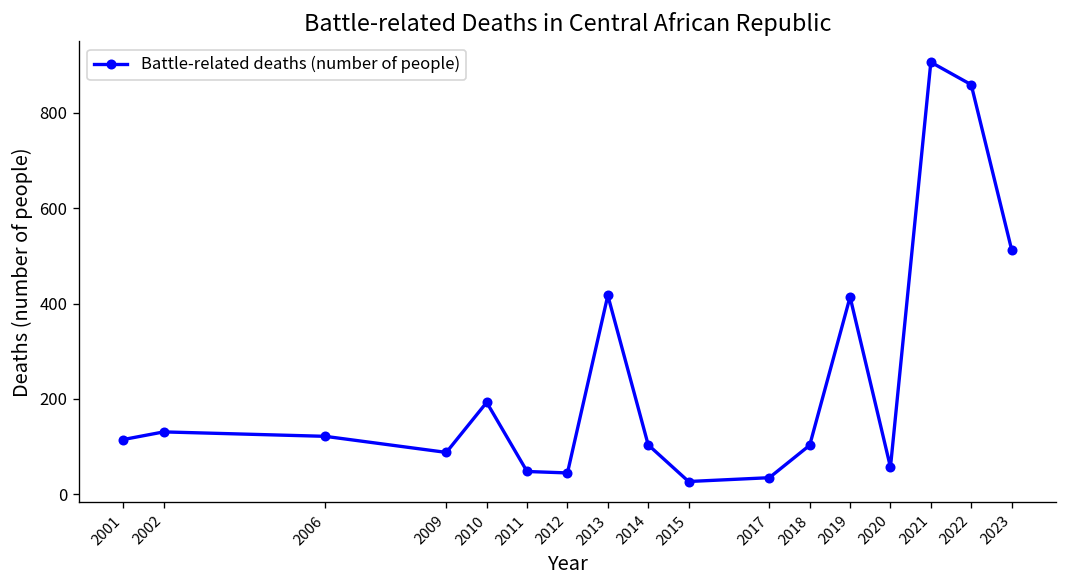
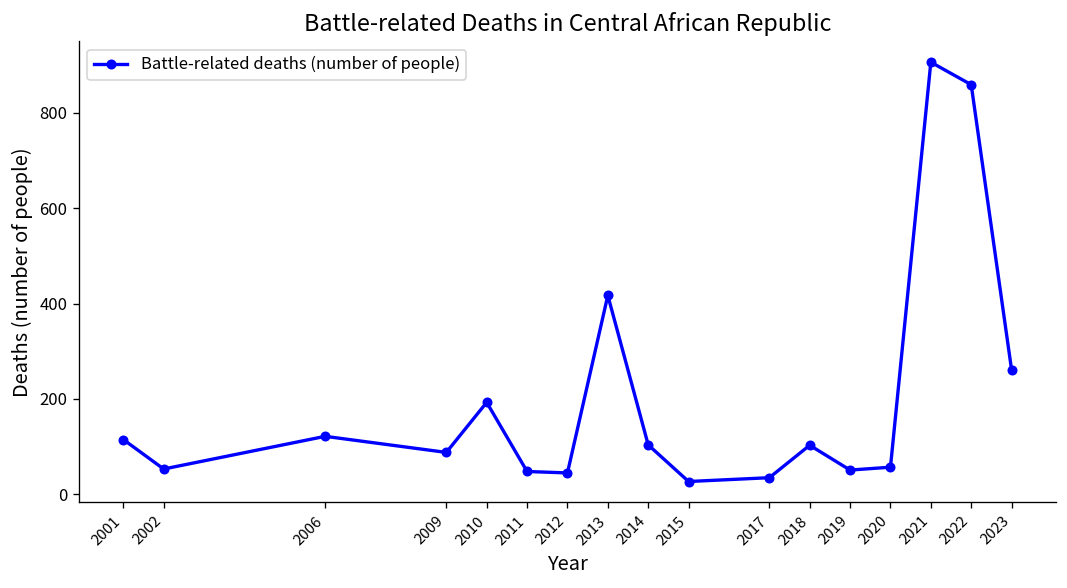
2002: 130 -> 50
2019: 410 -> 50
2023: 510 -> 260
